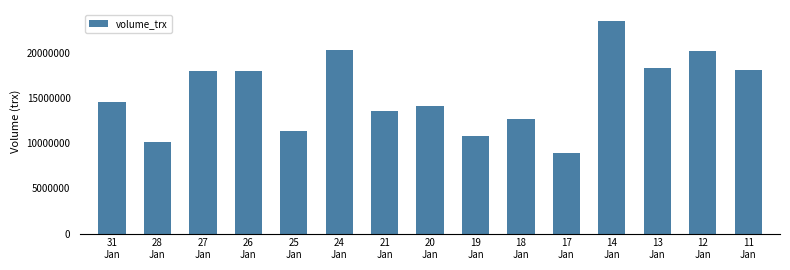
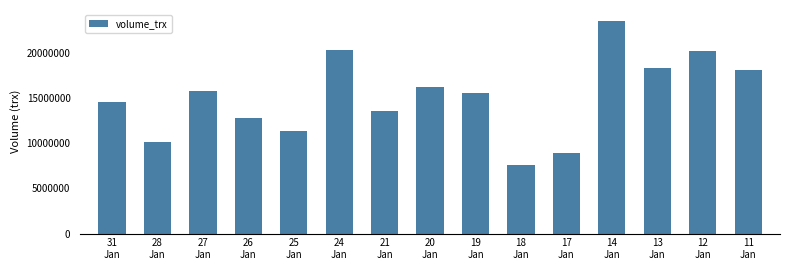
27 Jan: 18000000 -> 16000000
26 Jan: 18000000 -> 13000000
20 Jan: 14000000 -> 16000000
19 Jan: 11000000 -> 16000000
18 Jan: 13000000 -> 8000000
